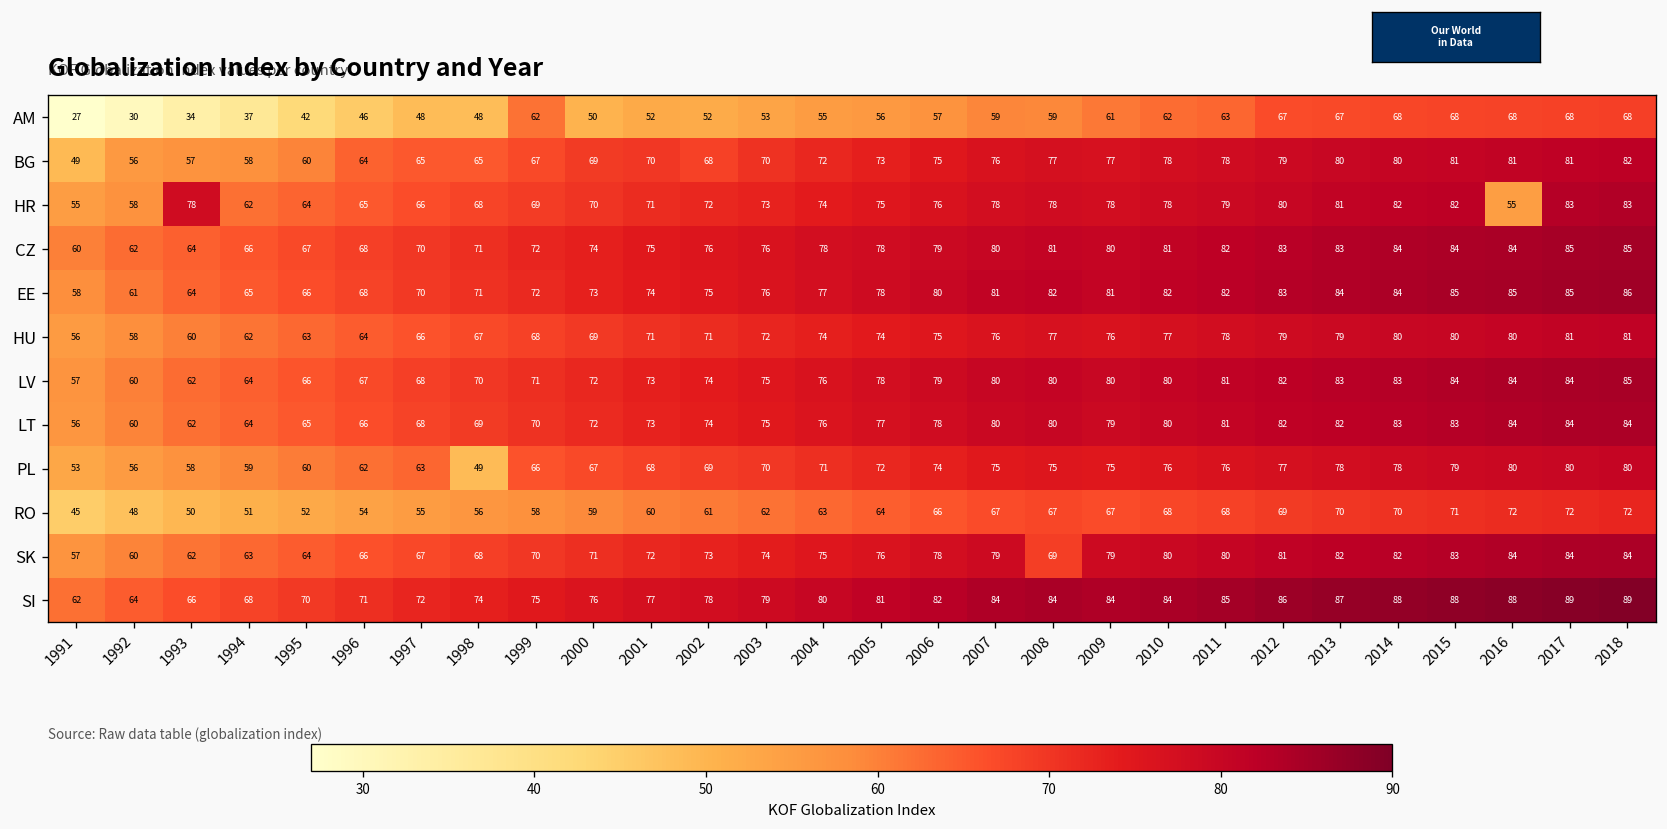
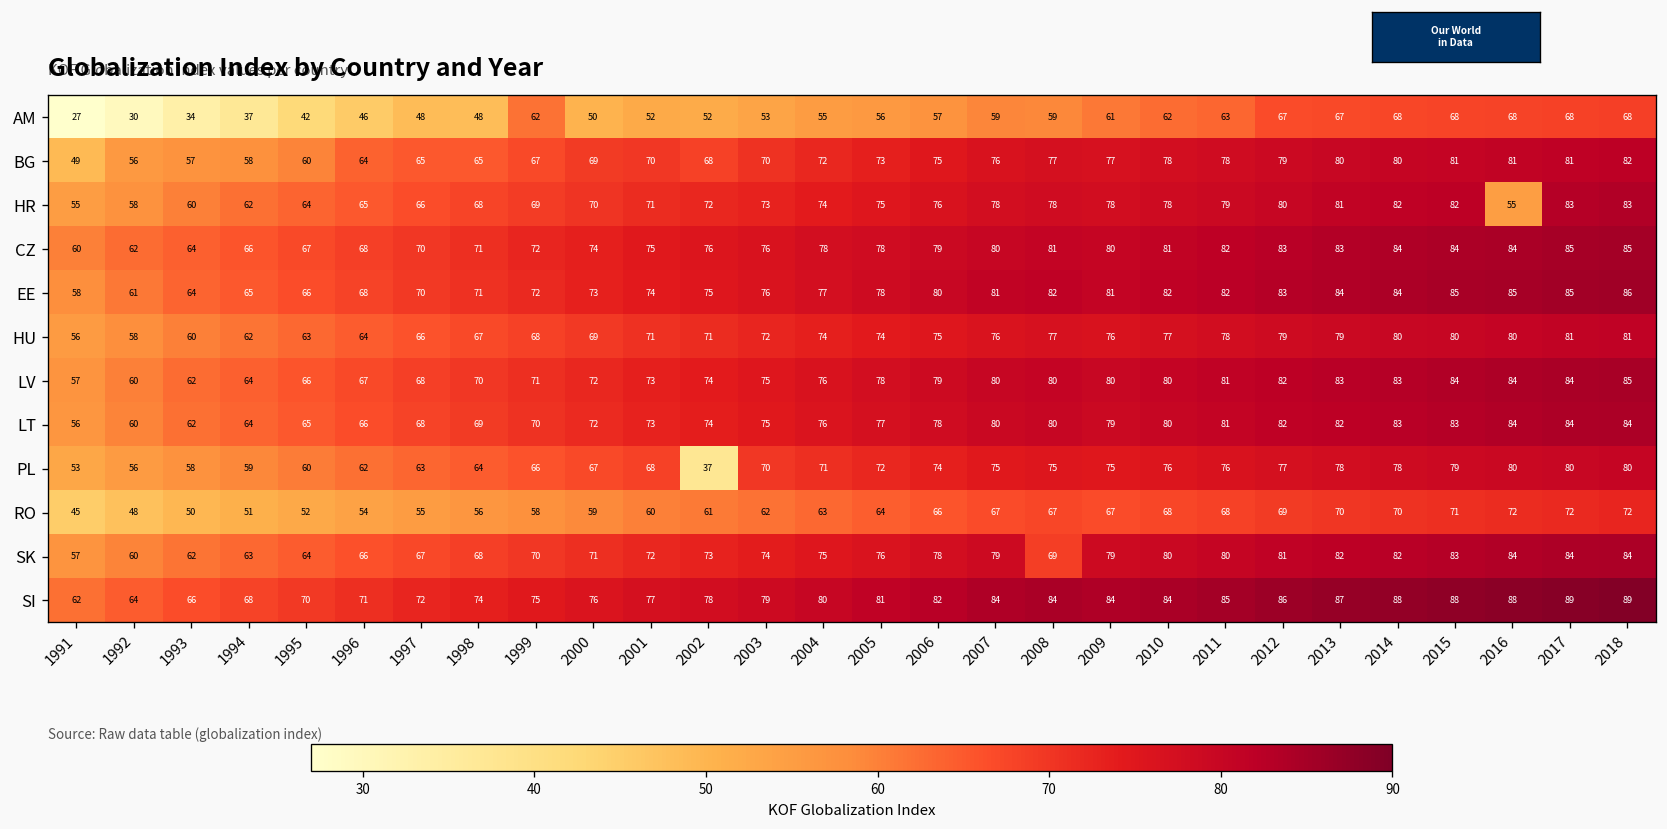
HR, 1993: 78 -> 60
PL, 1998: 49 -> 64
PL, 2002: 69 -> 37
